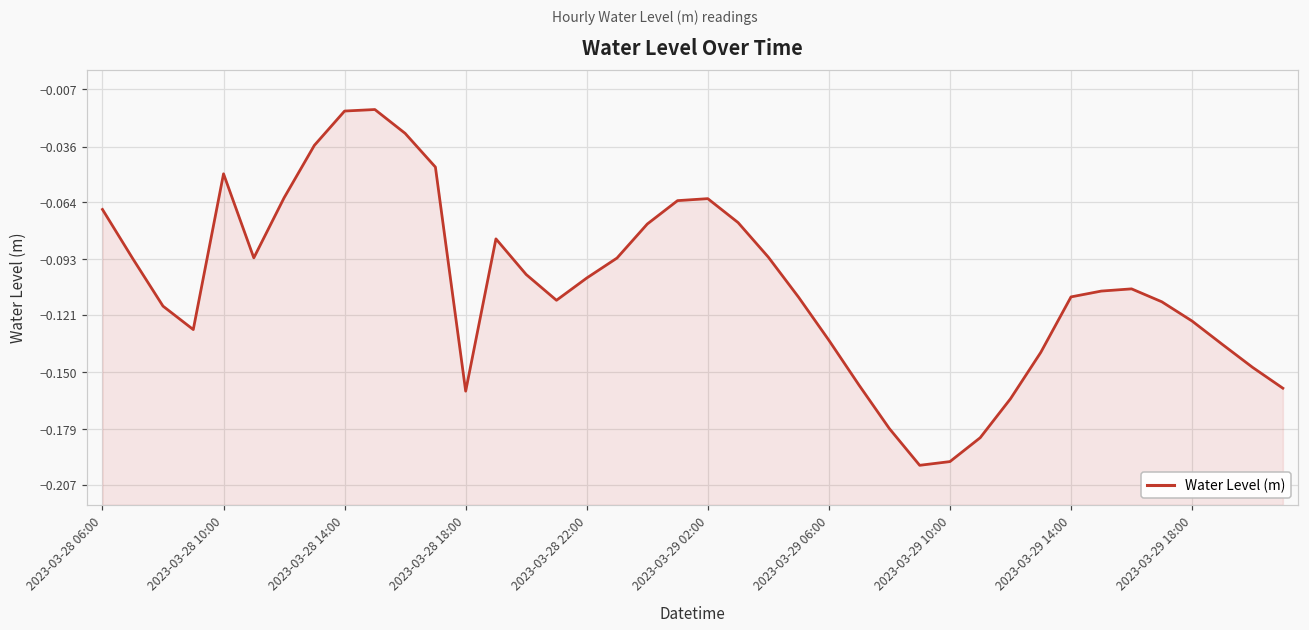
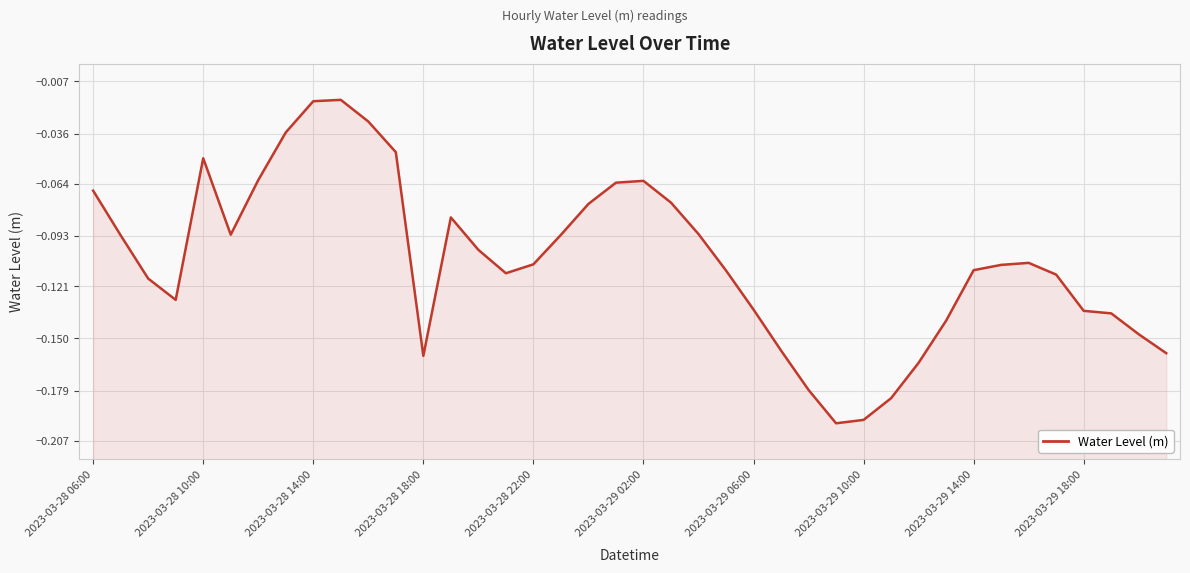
2023-03-28 22:00: -0.102 -> -0.109
2023-03-29 18:00: -0.124 -> -0.135
